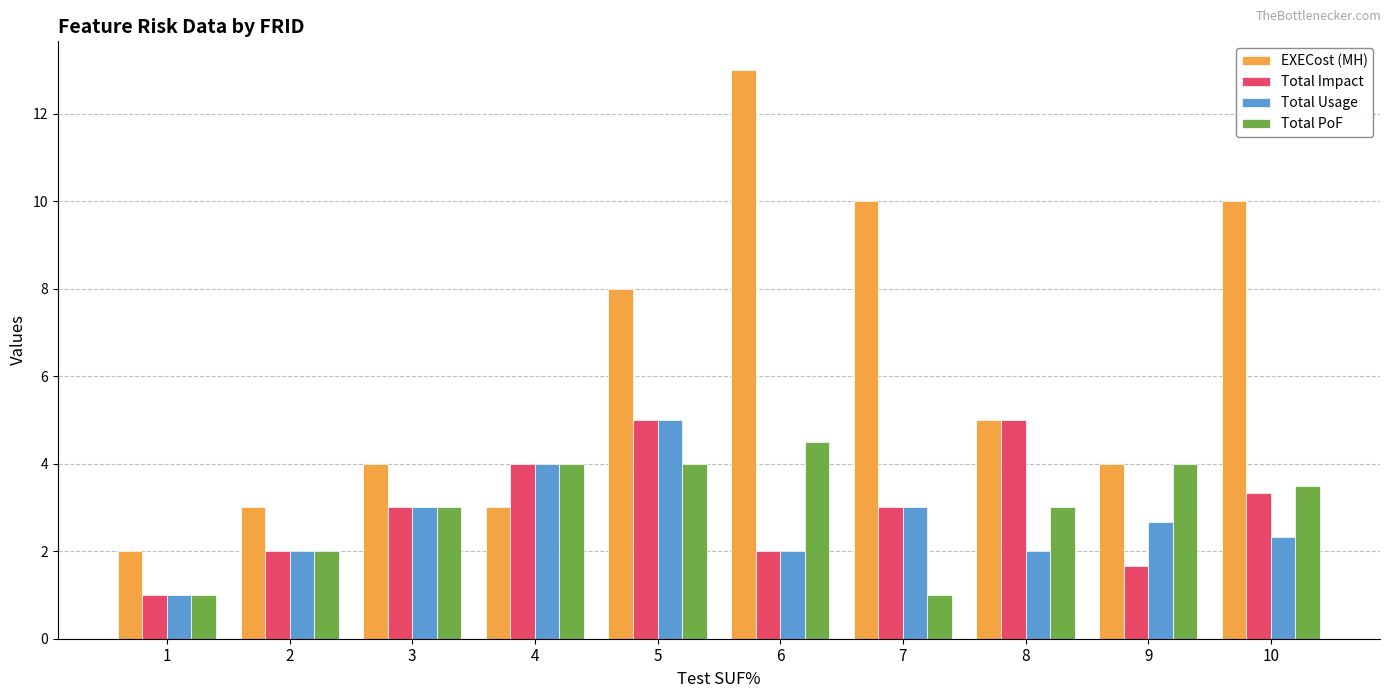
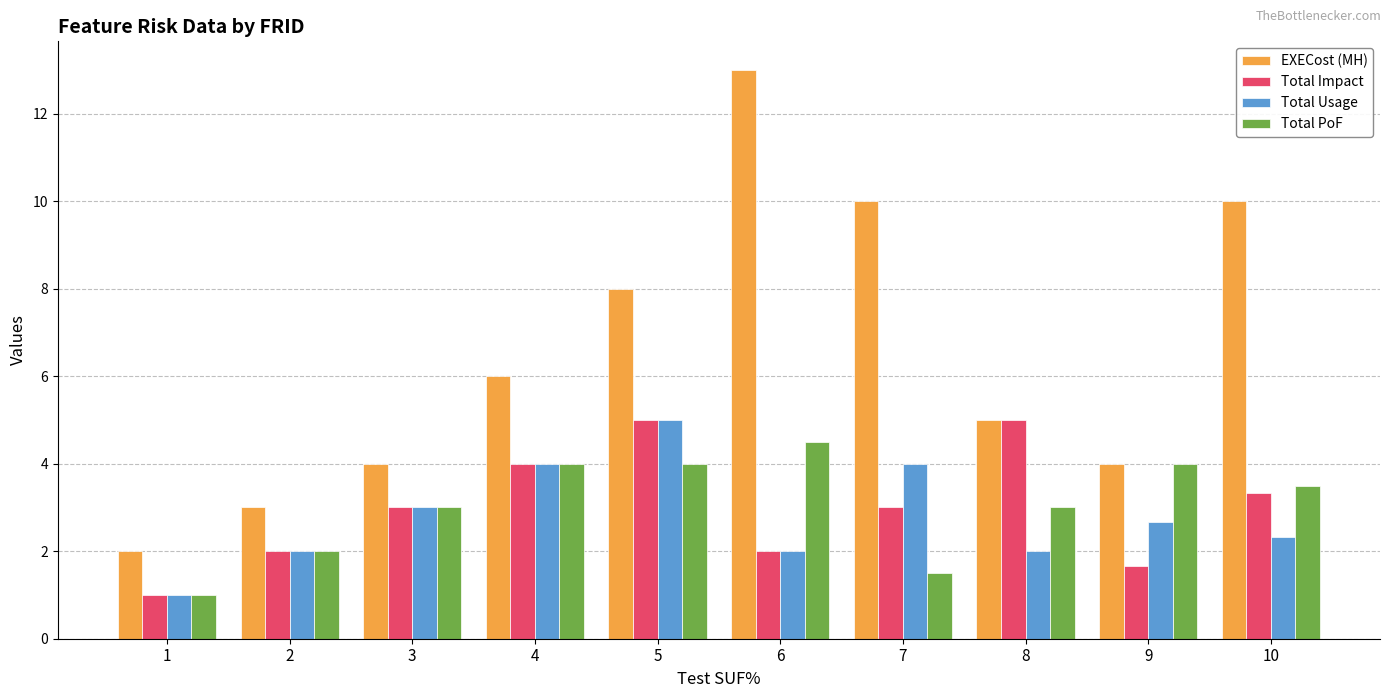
EXECost (MH), 4: 3 -> 6
Total Usage, 7: 3 -> 4
Total PoF, 7: 1.0 -> 1.5
